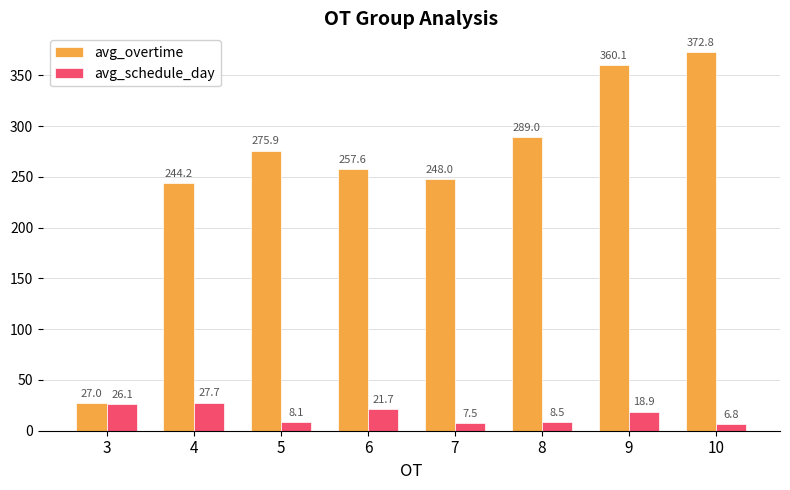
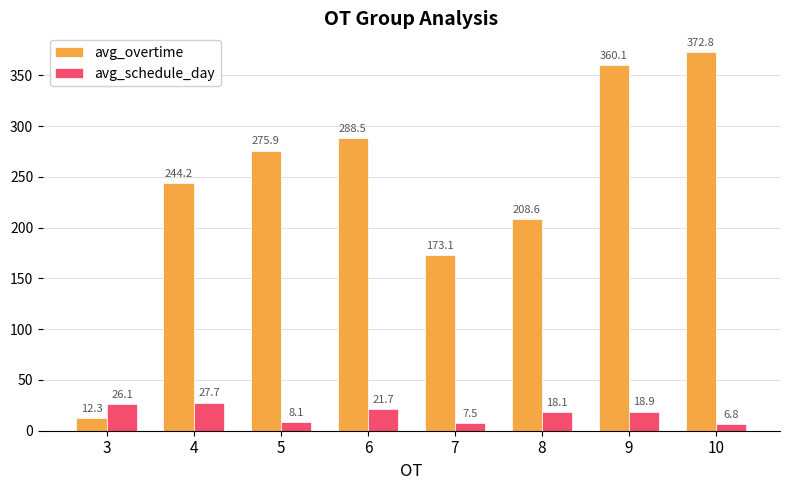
avg_overtime, 3: 27.0 -> 12.3
avg_overtime, 6: 257.6 -> 288.5
avg_overtime, 7: 248.0 -> 173.1
avg_overtime, 8: 289.0 -> 208.6
avg_schedule_day, 8: 8.5 -> 18.1
